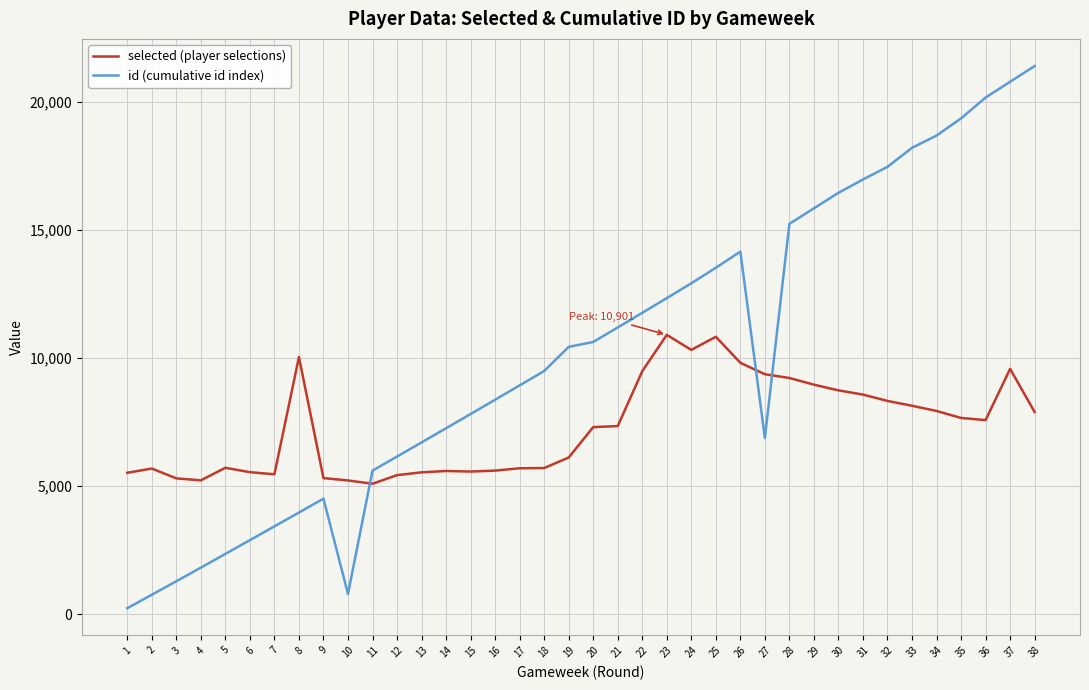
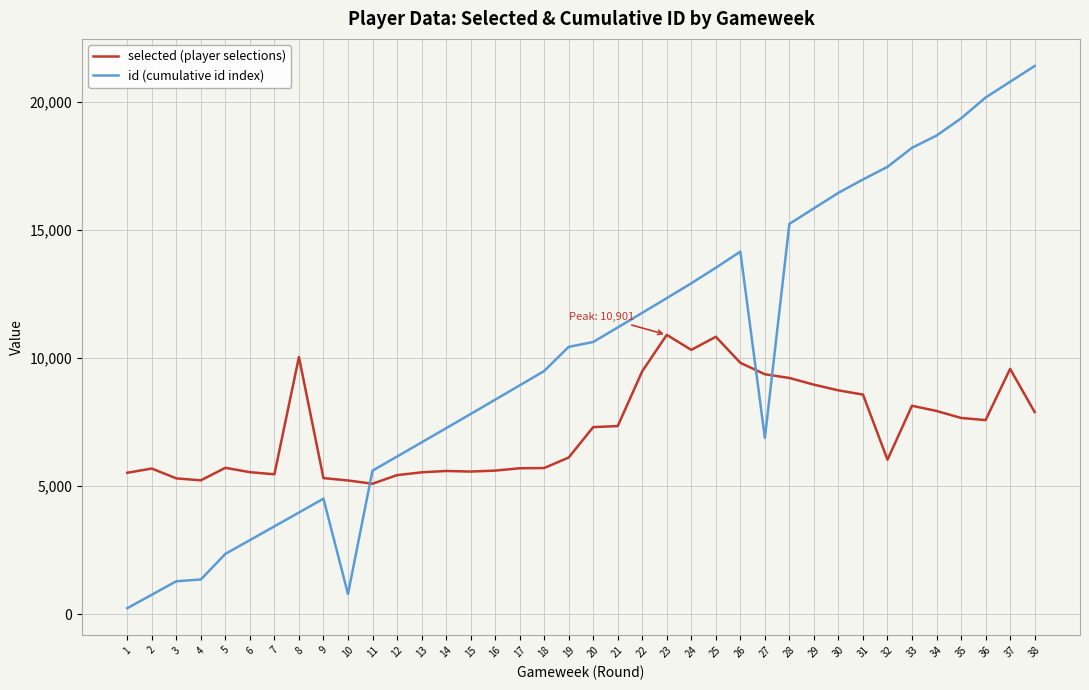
id (cumulative id index), 4: 1,800 -> 1,400
selected (player selections), 32: 8,300 -> 6,000
